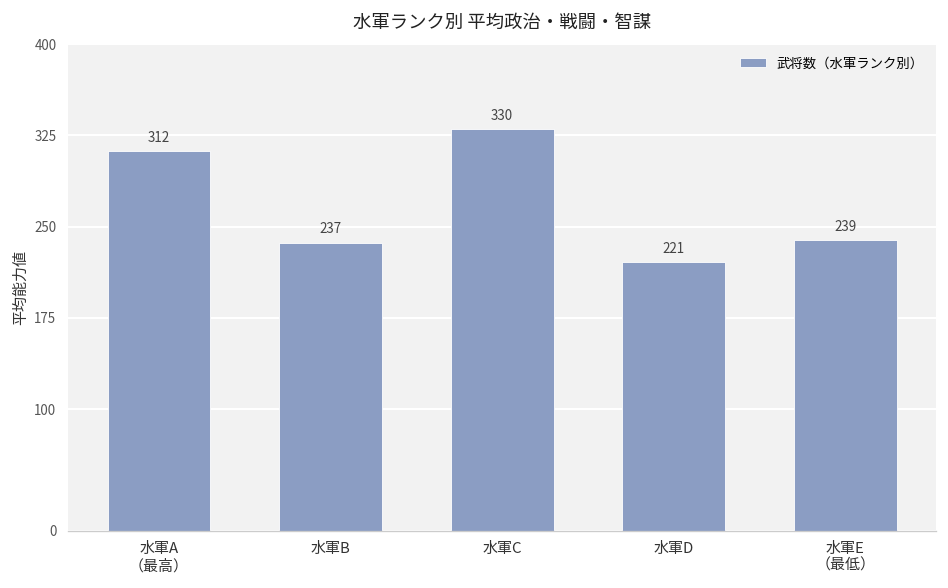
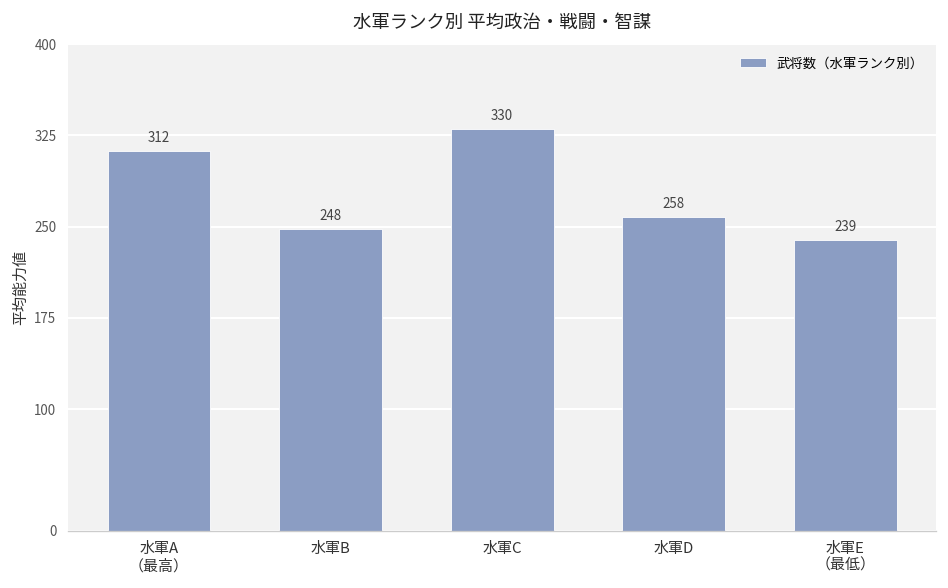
水軍B: 237 -> 248
水軍D: 221 -> 258
